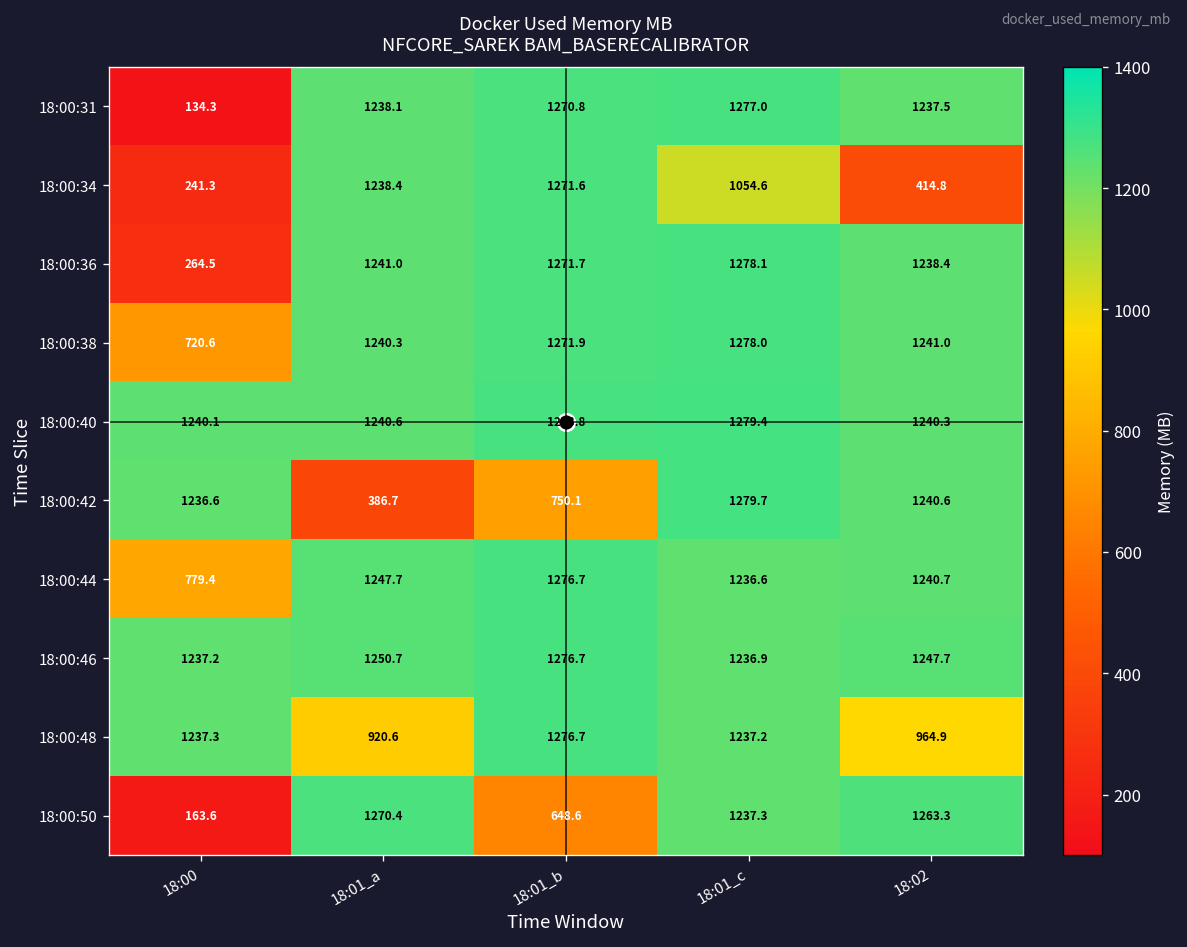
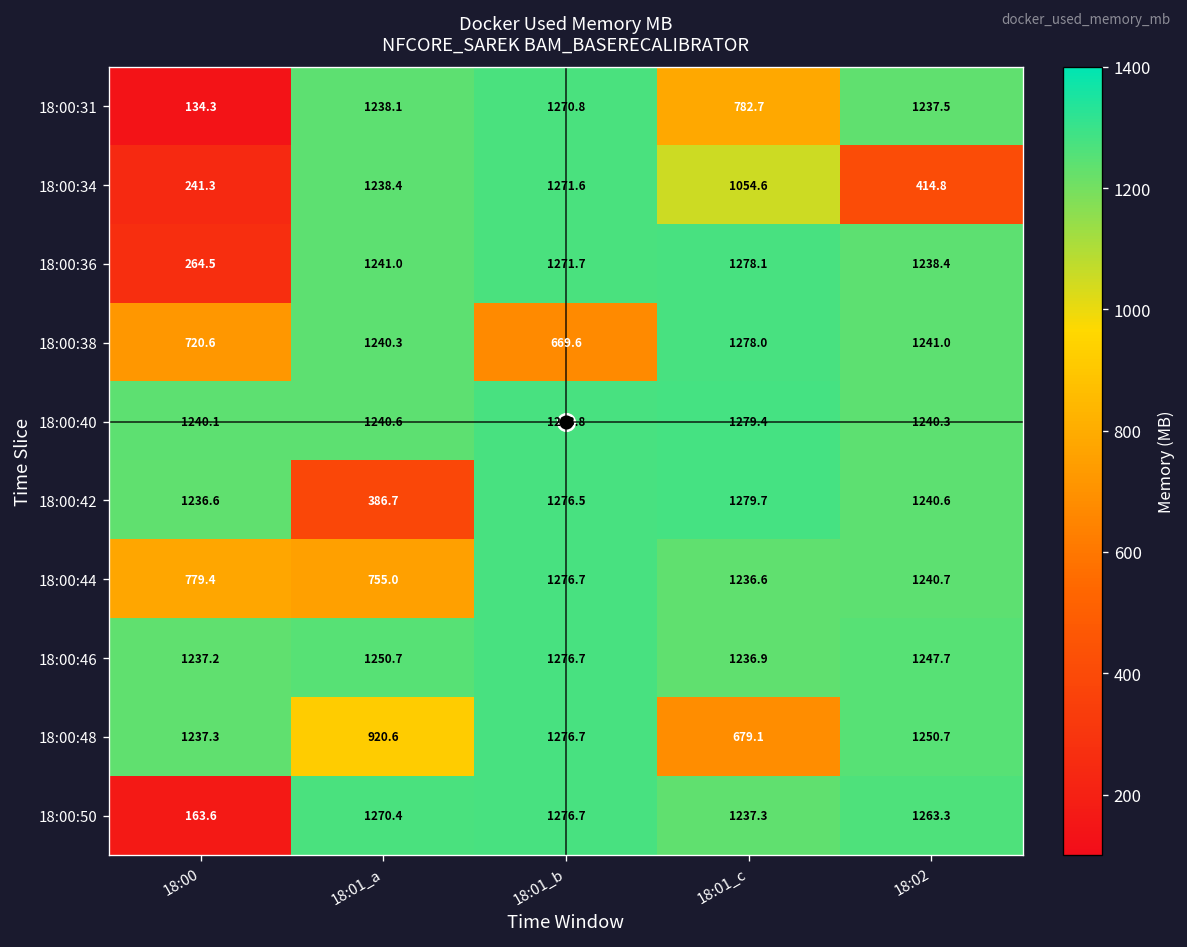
18:00:31, 18:01_c: 1277.0 -> 782.7
18:00:38, 18:01_b: 1271.9 -> 669.6
18:00:42, 18:01_b: 750.1 -> 1276.5
18:00:44, 18:01_a: 1247.7 -> 755.0
18:00:48, 18:01_c: 1237.2 -> 679.1
18:00:48, 18:02: 964.9 -> 1250.7
18:00:50, 18:01_b: 648.6 -> 1276.7
